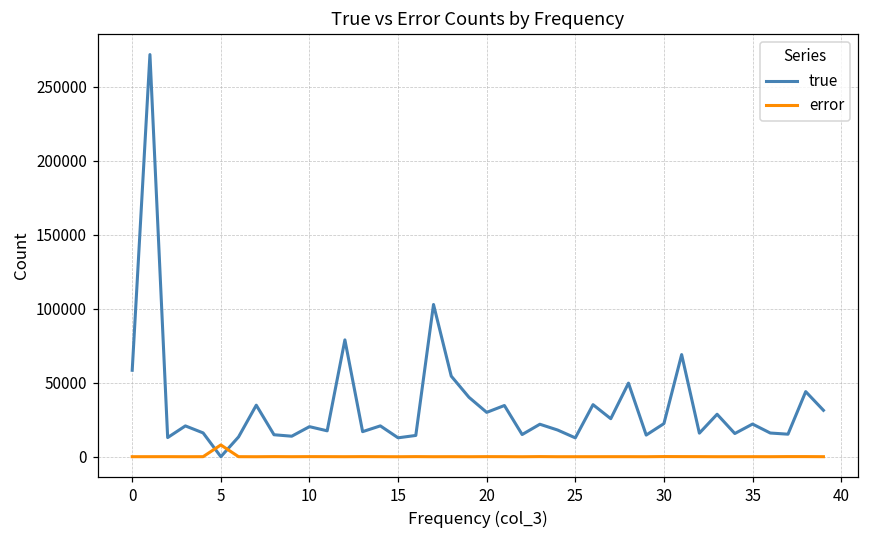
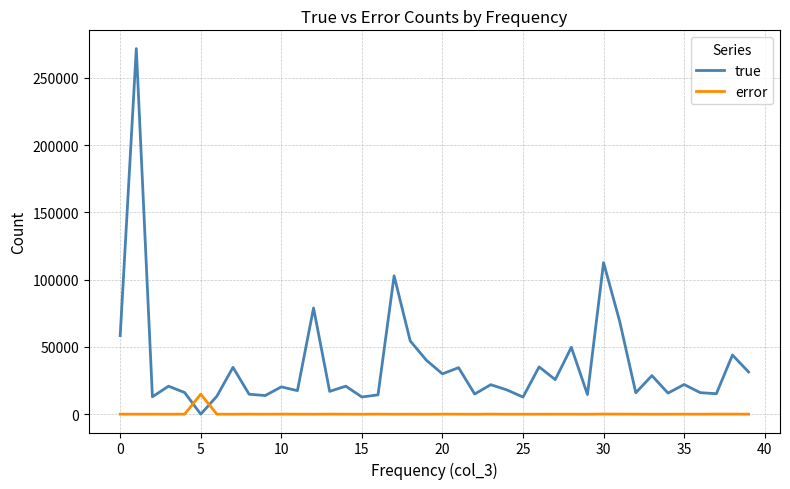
error, 5: 8000 -> 15000
true, 30: 22000 -> 113000
